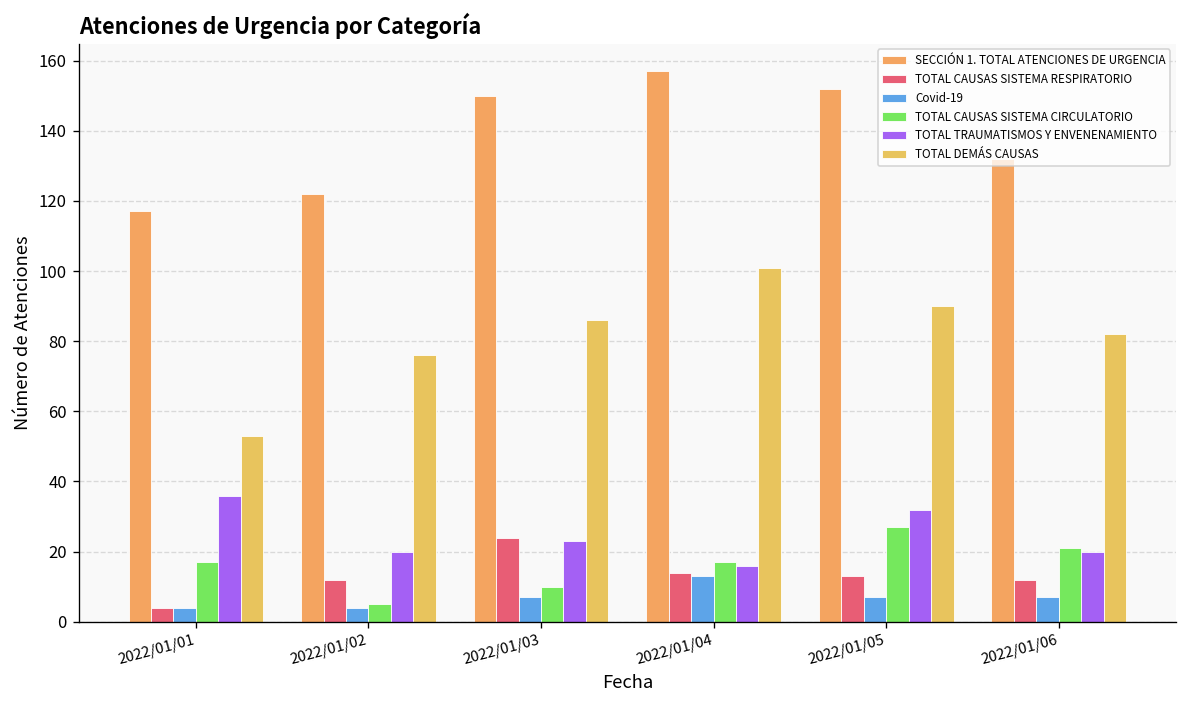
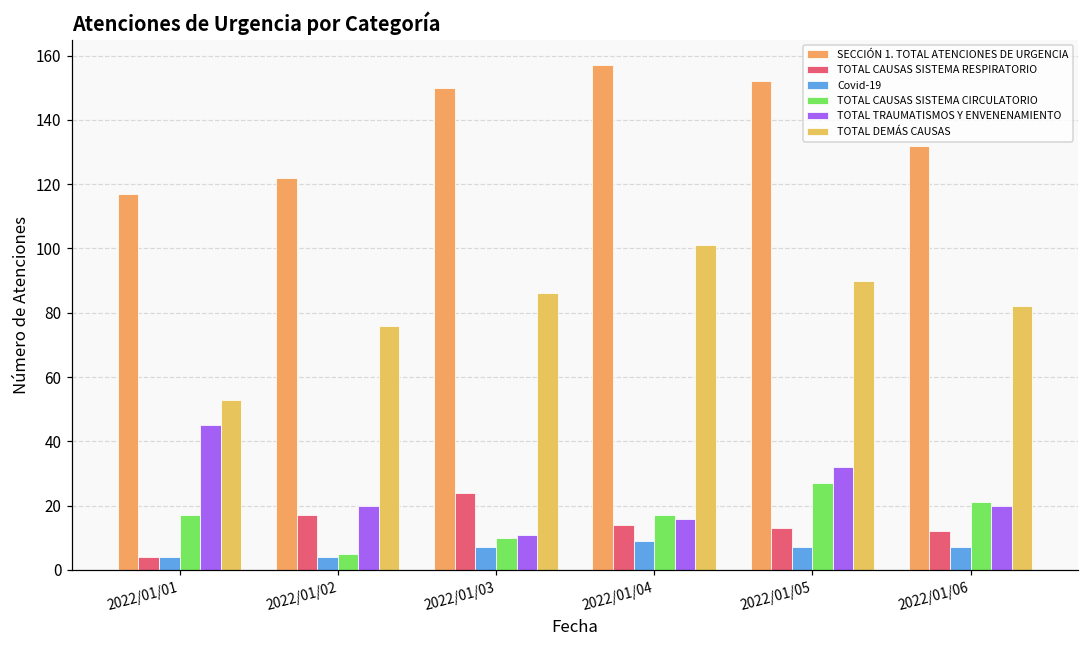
TOTAL TRAUMATISMOS Y ENVENENAMIENTO, 2022/01/01: 36 -> 45
TOTAL CAUSAS SISTEMA RESPIRATORIO, 2022/01/02: 12 -> 17
TOTAL TRAUMATISMOS Y ENVENENAMIENTO, 2022/01/03: 23 -> 11
Covid-19, 2022/01/04: 13 -> 9
